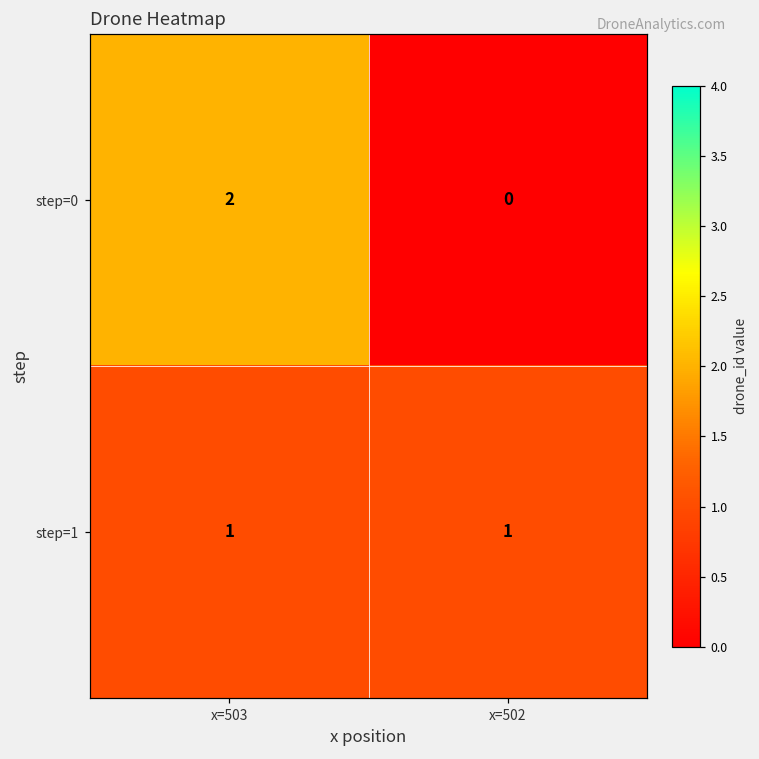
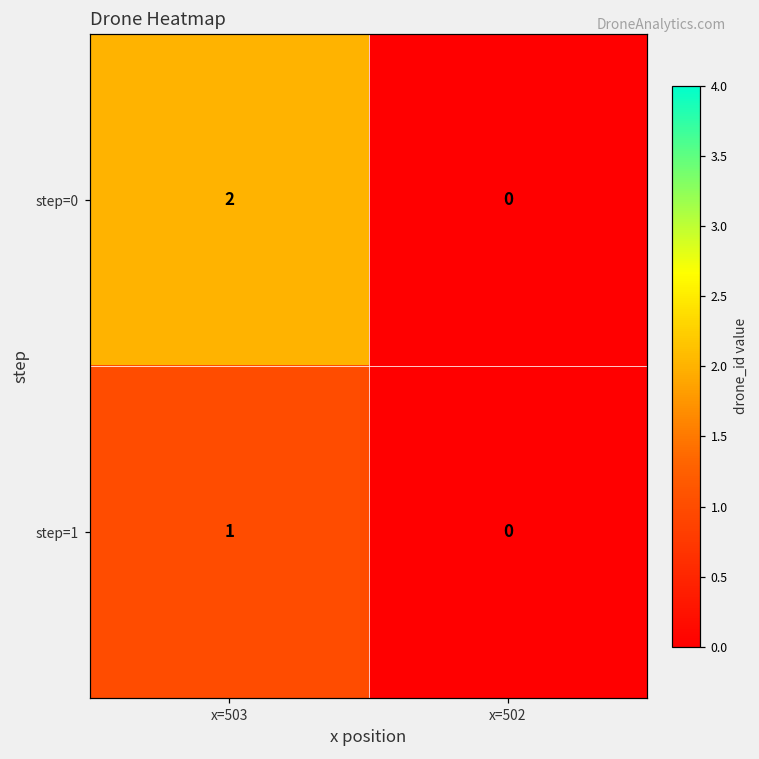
step=1, x=502: 1 -> 0
